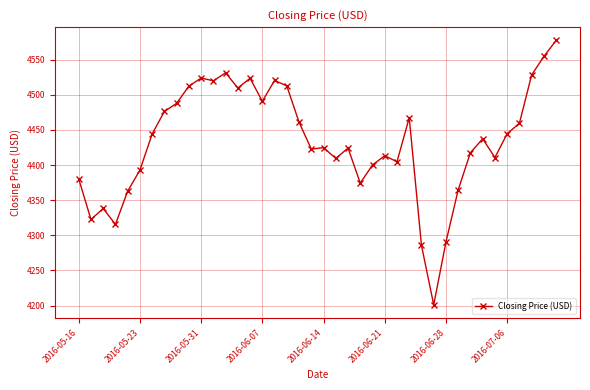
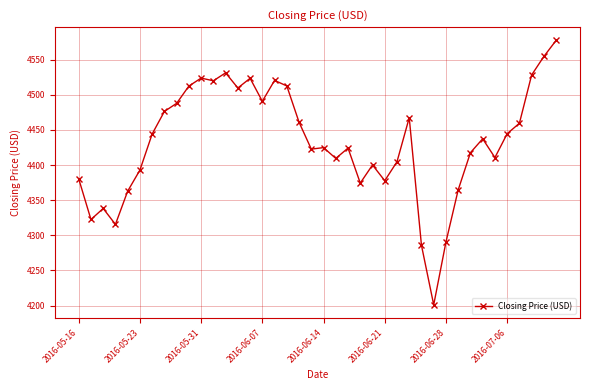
2016-06-21: 4410 -> 4380
